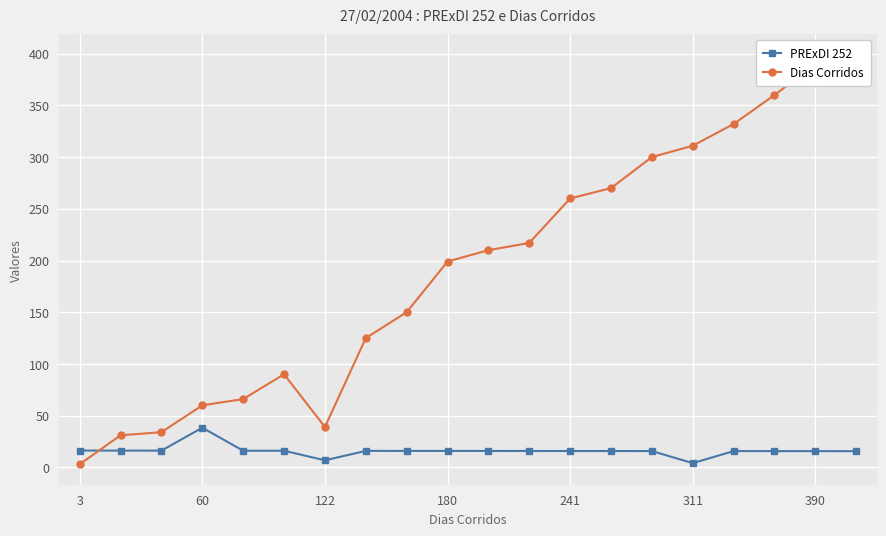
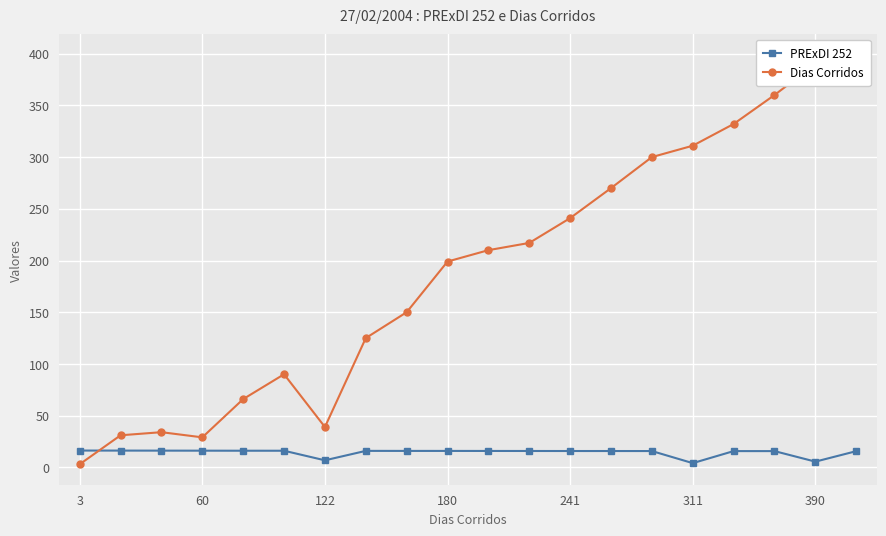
PRExDI 252, 60: 38 -> 16
Dias Corridos, 60: 60 -> 29
Dias Corridos, 241: 260 -> 241
PRExDI 252, 390: 16 -> 6
